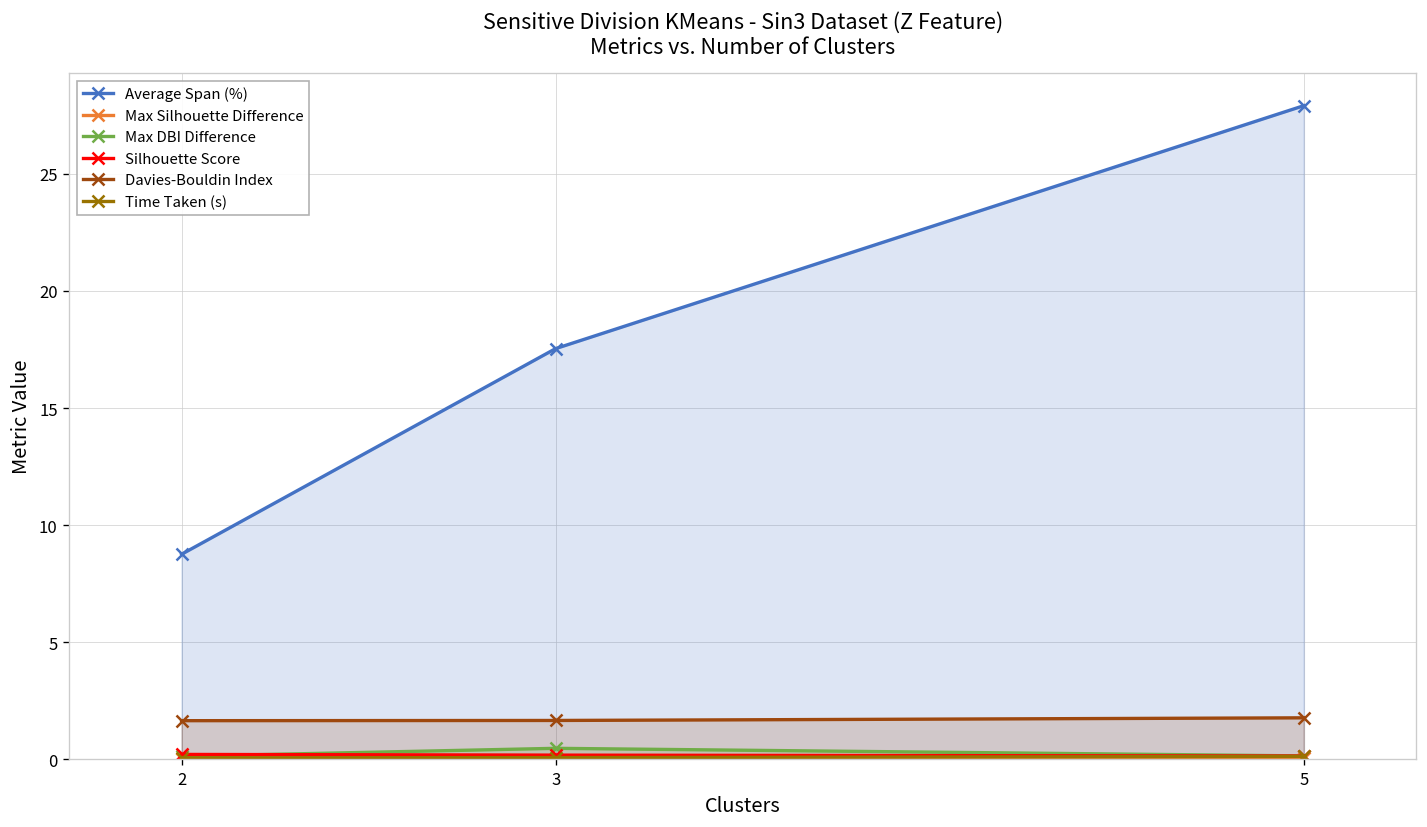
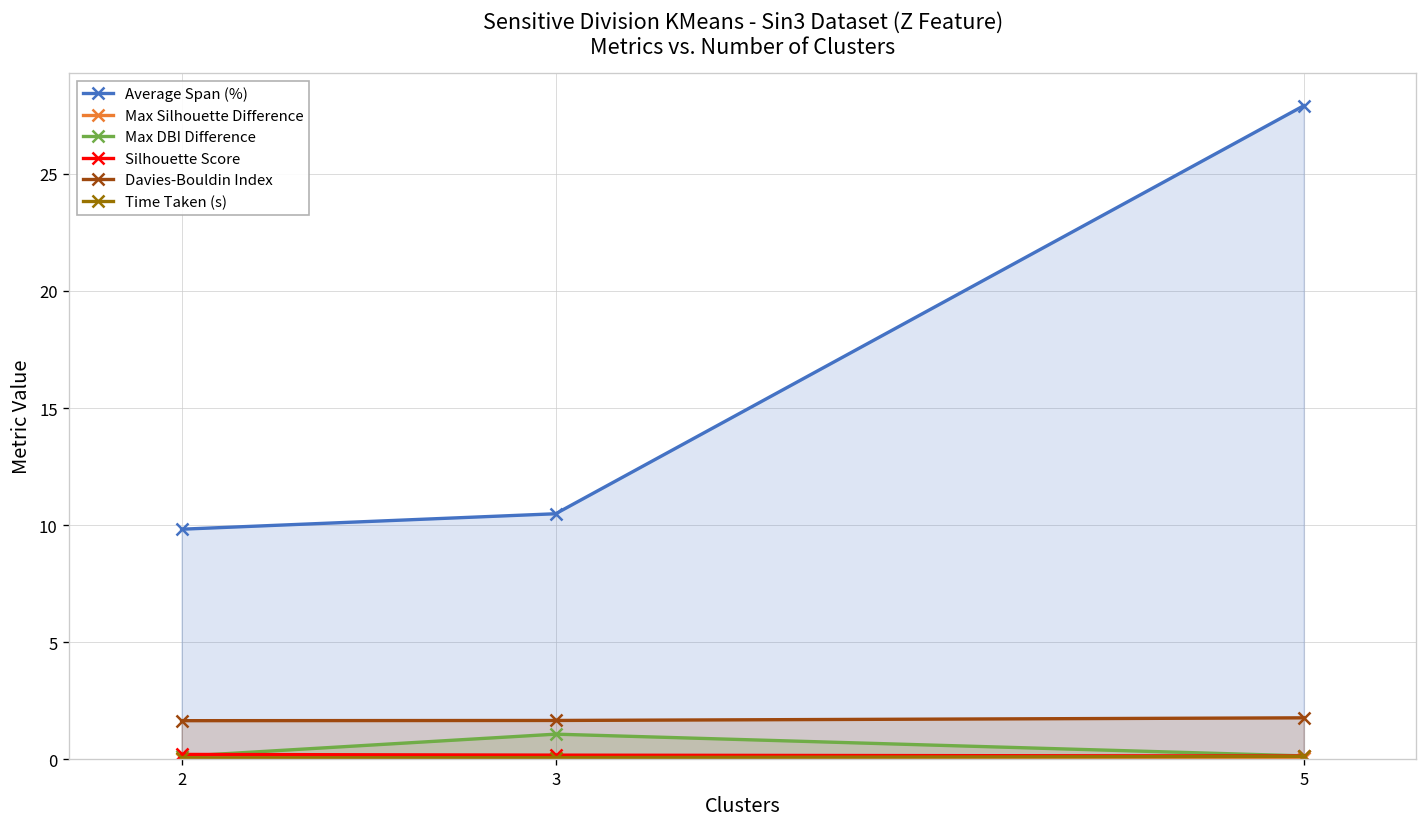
Average Span (%), 2: 8.8 -> 9.8
Average Span (%), 3: 17.5 -> 10.5
Max DBI Difference, 3: 0.5 -> 1.1
